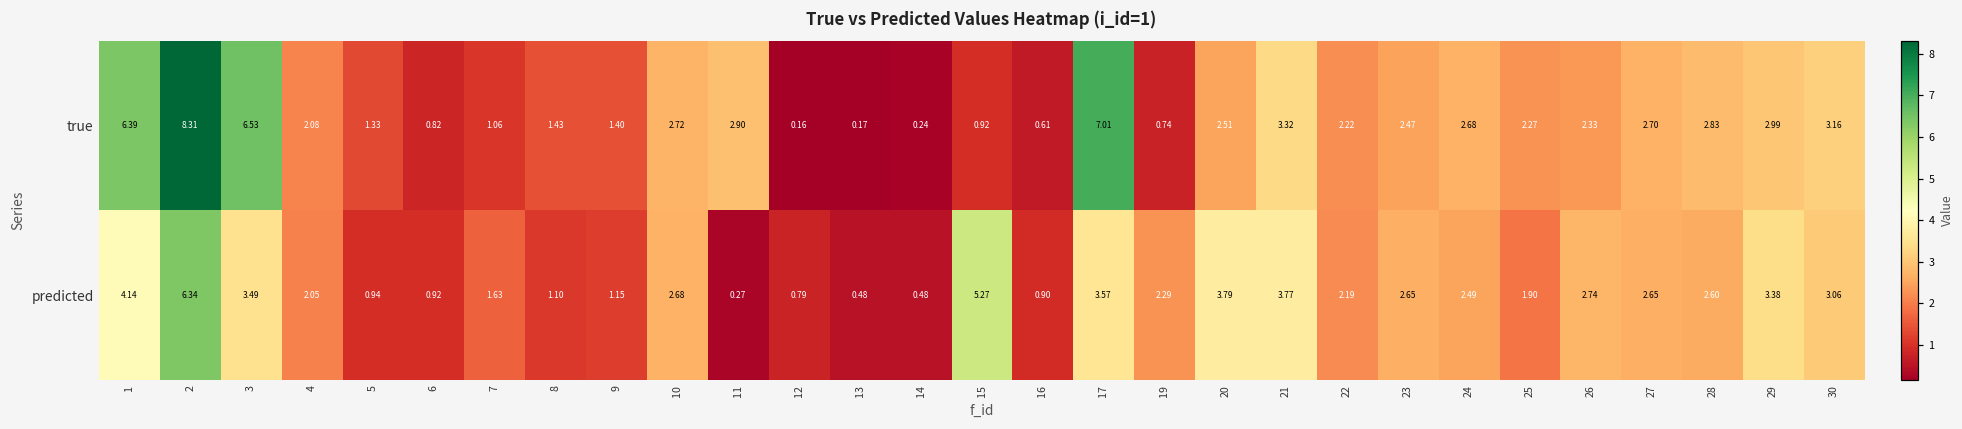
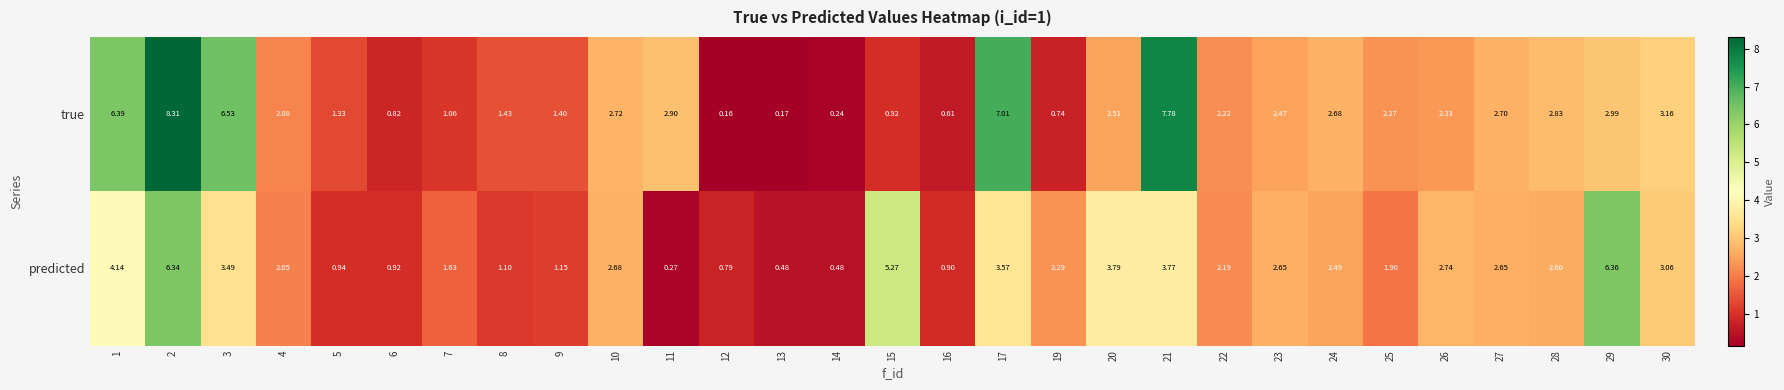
true, 21: 3.32 -> 7.78
predicted, 29: 3.38 -> 6.36
